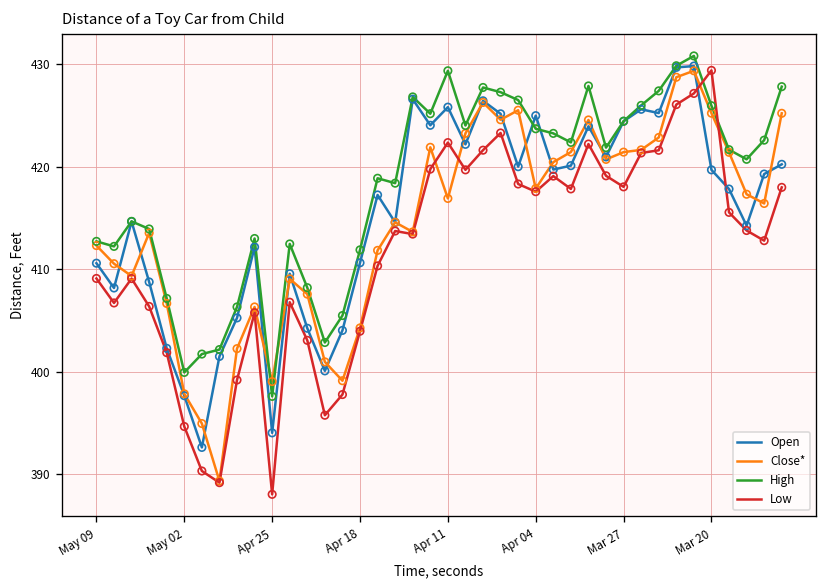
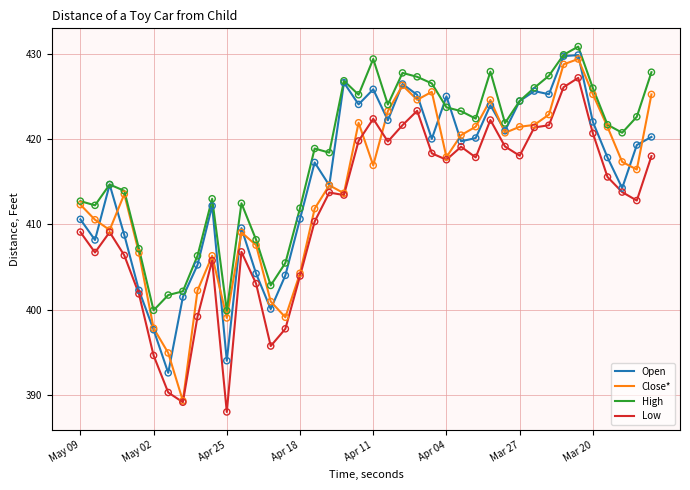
High, Apr 25: 398 -> 400
Open, Mar 20: 420 -> 422
Low, Mar 20: 429 -> 421
